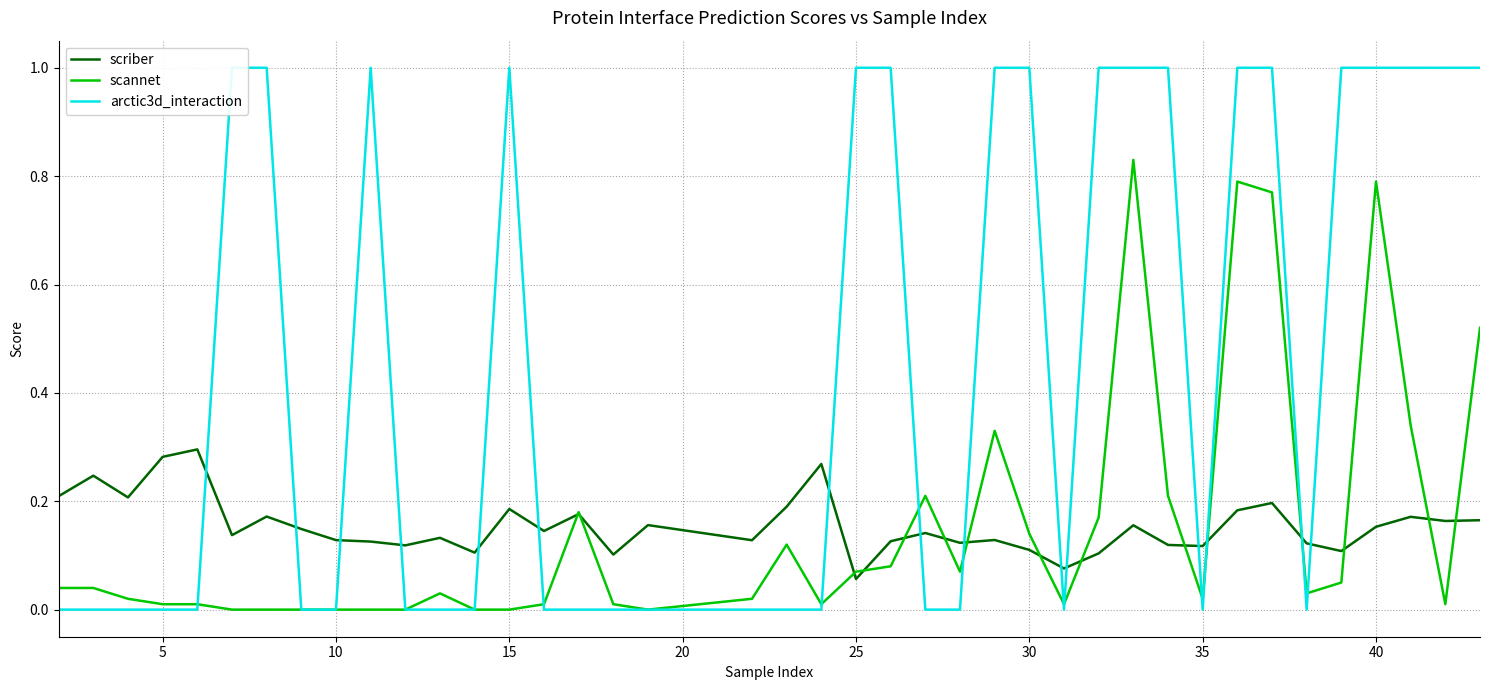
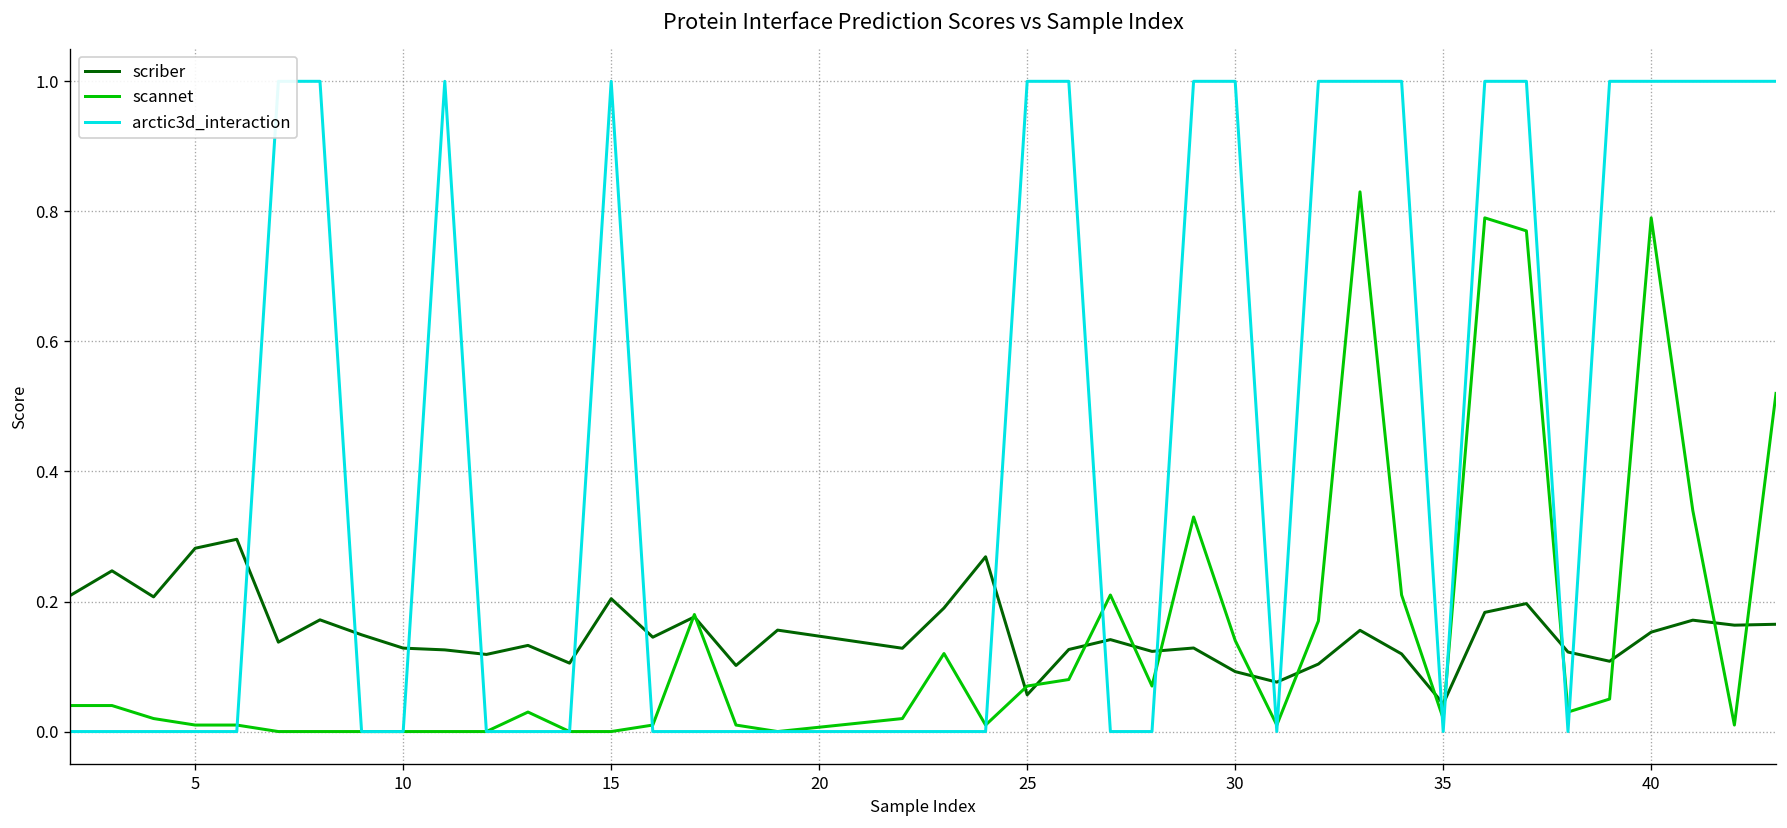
scriber, 15: 0.19 -> 0.20
scriber, 30: 0.11 -> 0.09
scriber, 35: 0.12 -> 0.04
